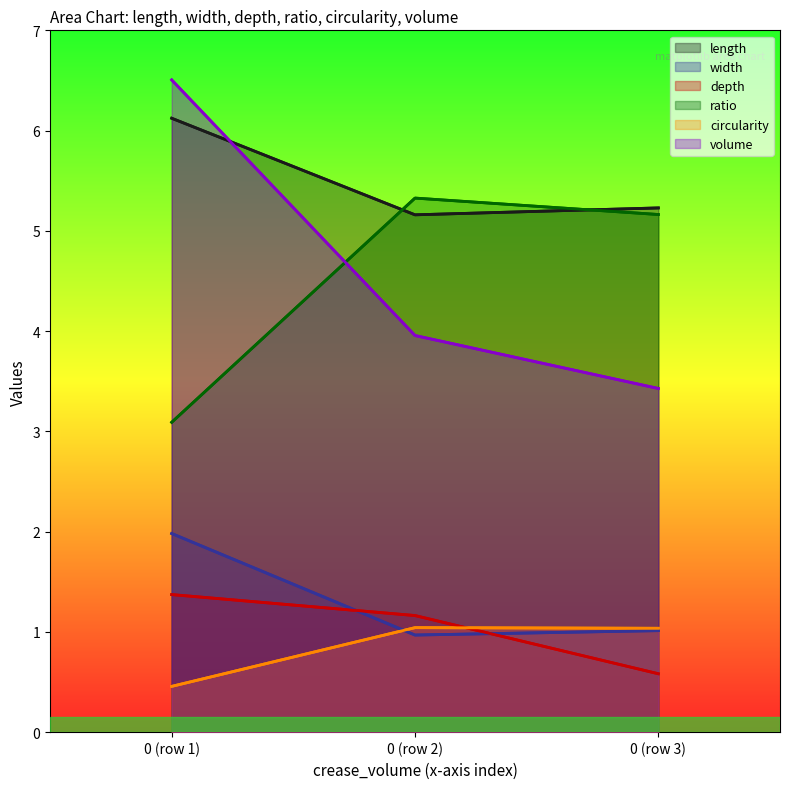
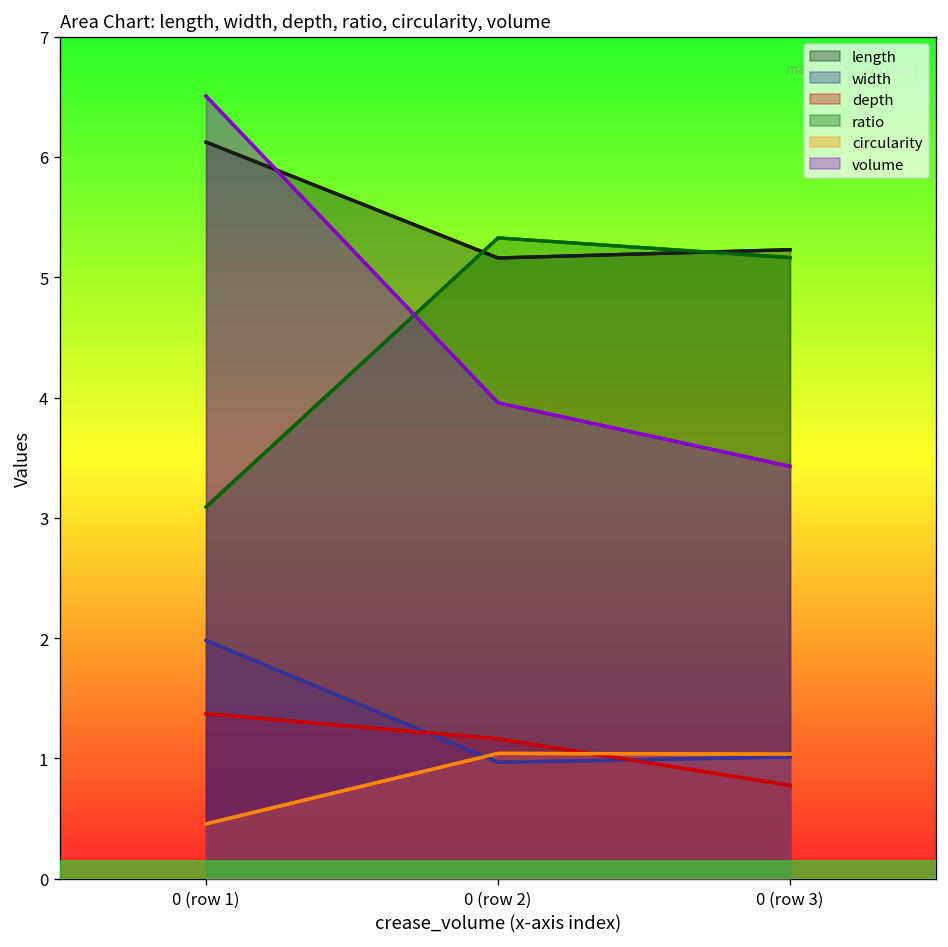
depth, 0 (row 3): 0.58 -> 0.78
